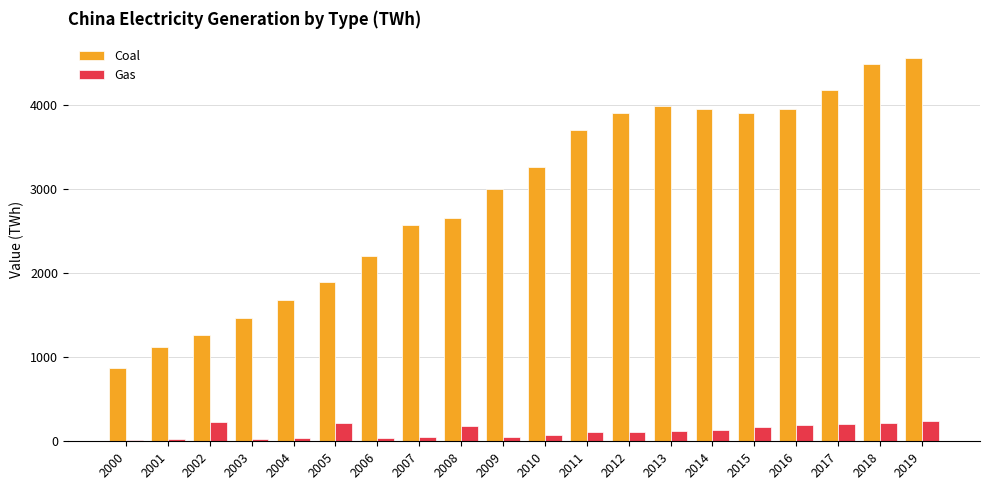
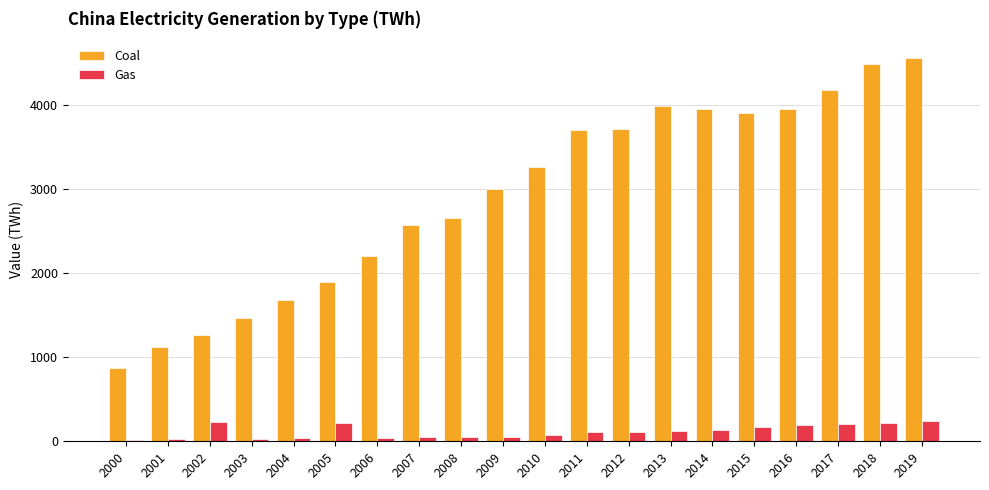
Gas, 2008: 200 -> 100
Coal, 2012: 3900 -> 3700
